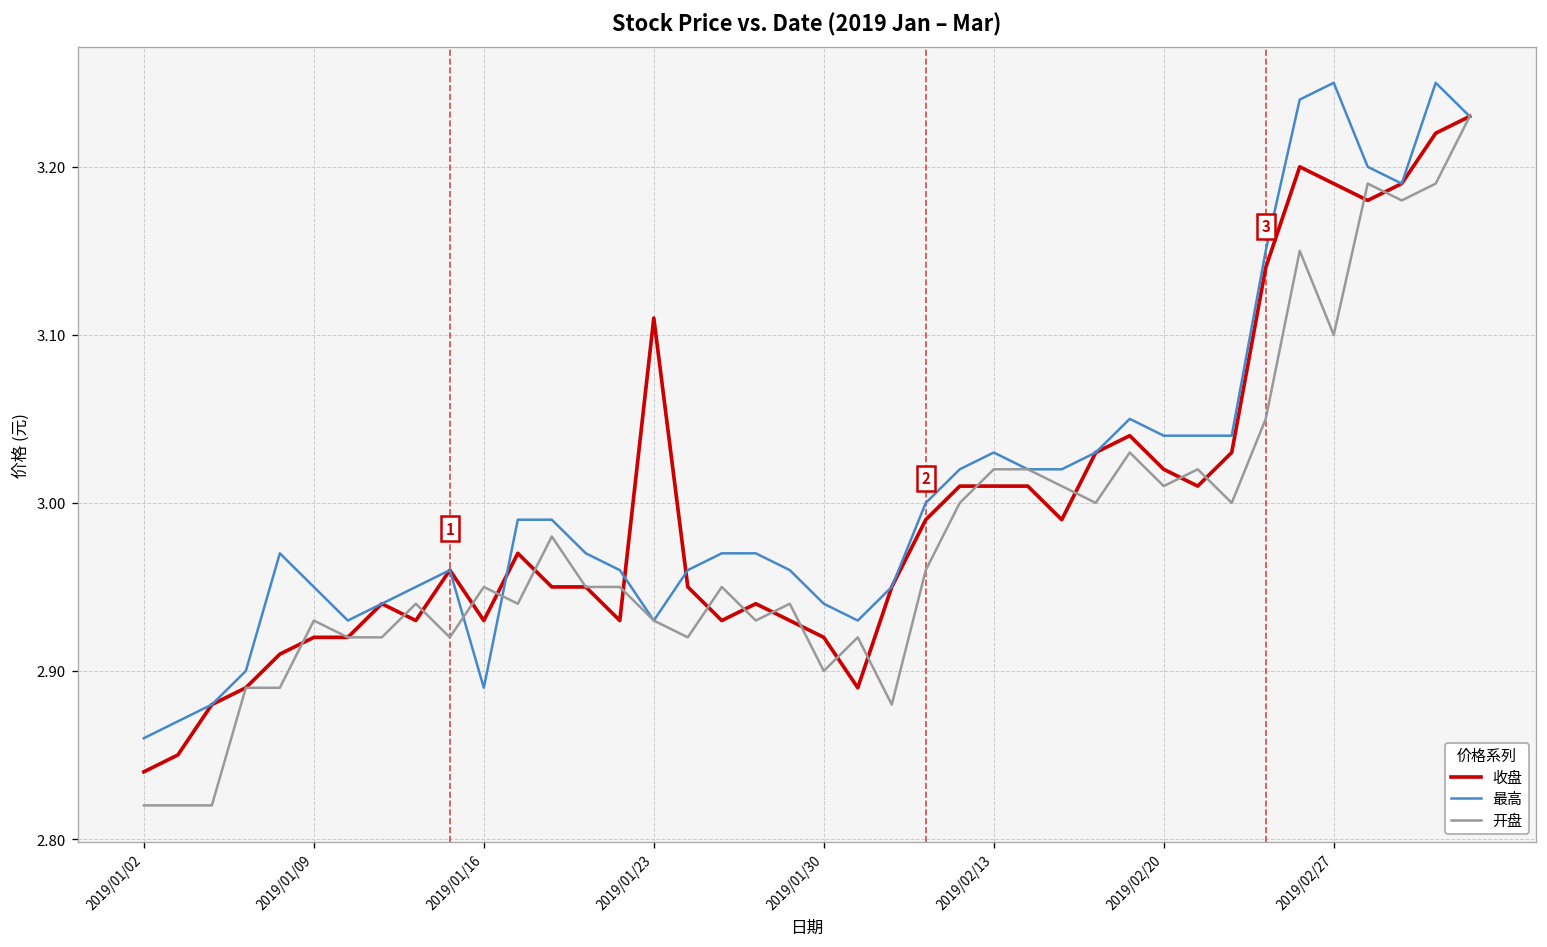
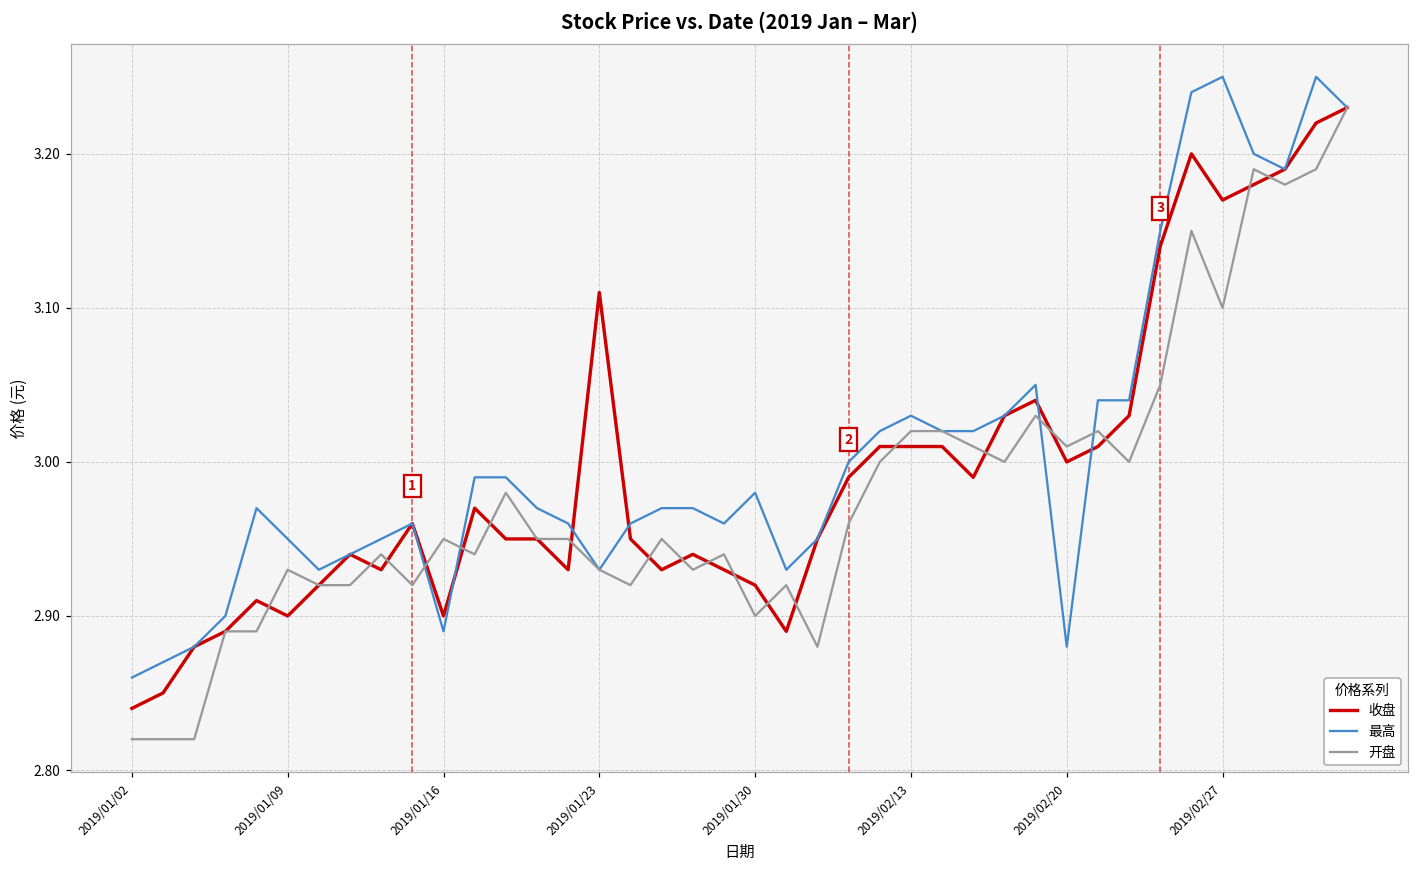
收盘, 2019/01/09: 2.92 -> 2.90
收盘, 2019/01/16: 2.93 -> 2.90
最高, 2019/01/30: 2.94 -> 2.98
收盘, 2019/02/20: 3.02 -> 3.00
最高, 2019/02/20: 3.04 -> 2.88
收盘, 2019/02/27: 3.19 -> 3.17
